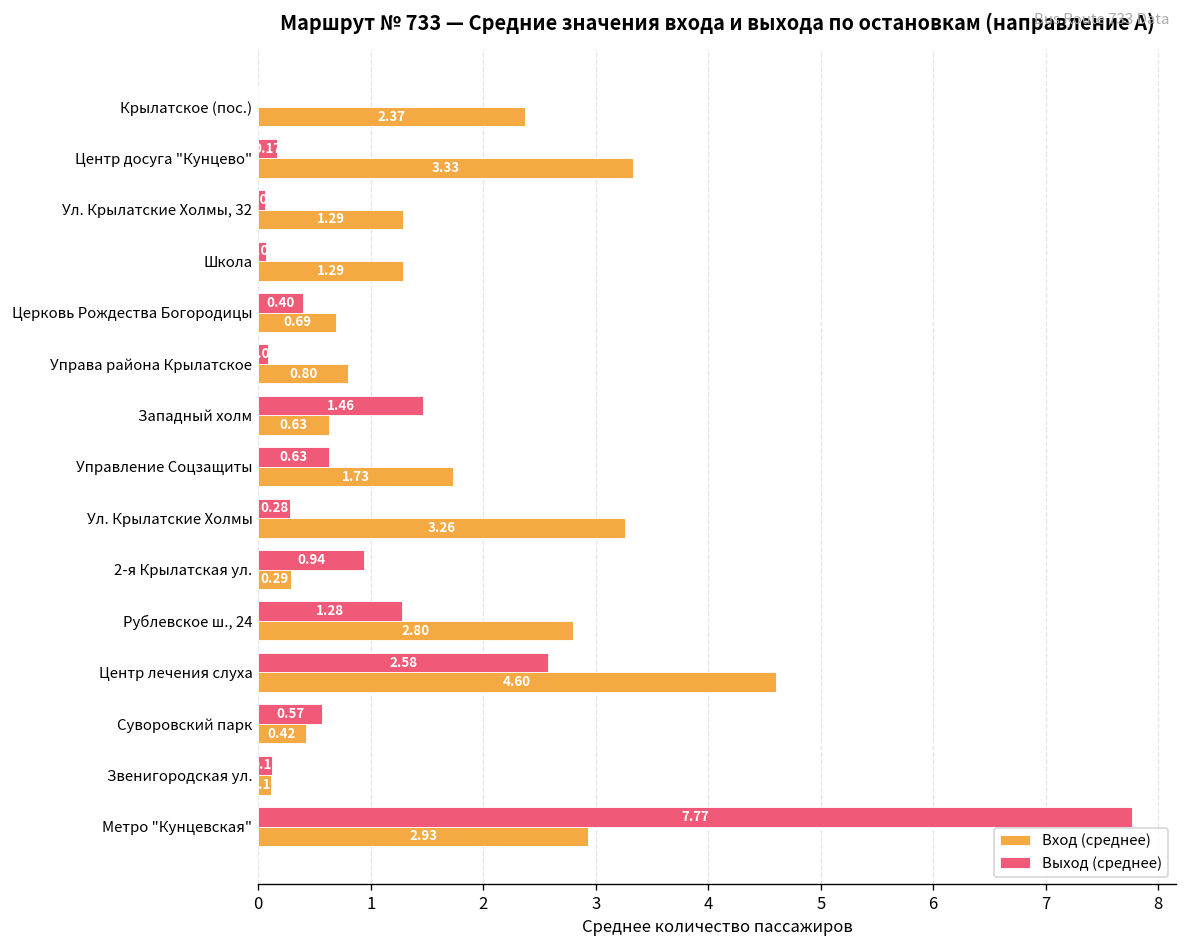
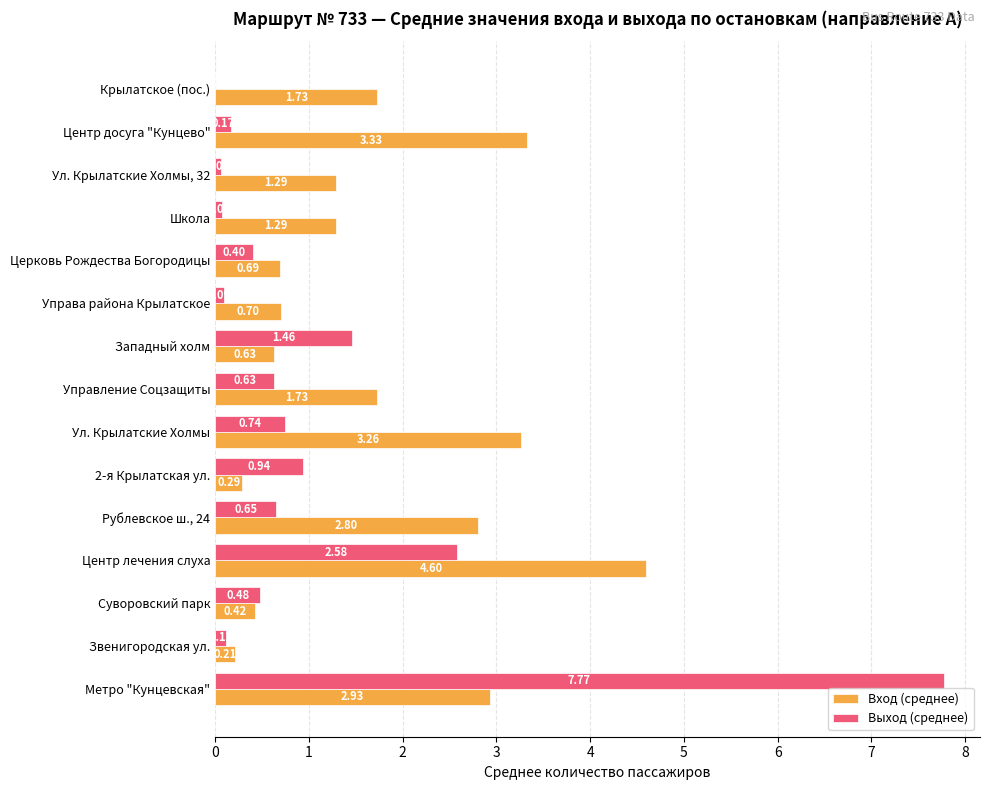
Вход (среднее), Крылатское (пос.): 2.37 -> 1.73
Вход (среднее), Управа района Крылатское: 0.80 -> 0.70
Выход (среднее), Ул. Крылатские Холмы: 0.28 -> 0.74
Выход (среднее), Рублевское ш., 24: 1.28 -> 0.65
Выход (среднее), Суворовский парк: 0.57 -> 0.48
Вход (среднее), Звенигородская ул.: 0.1 -> 0.2
